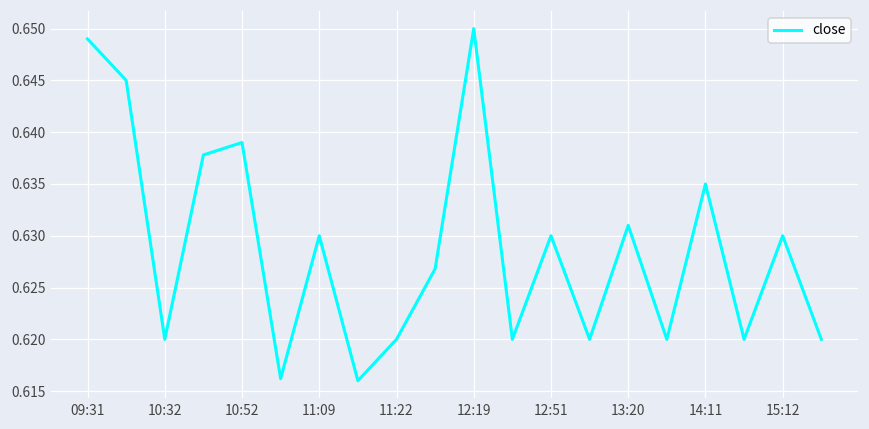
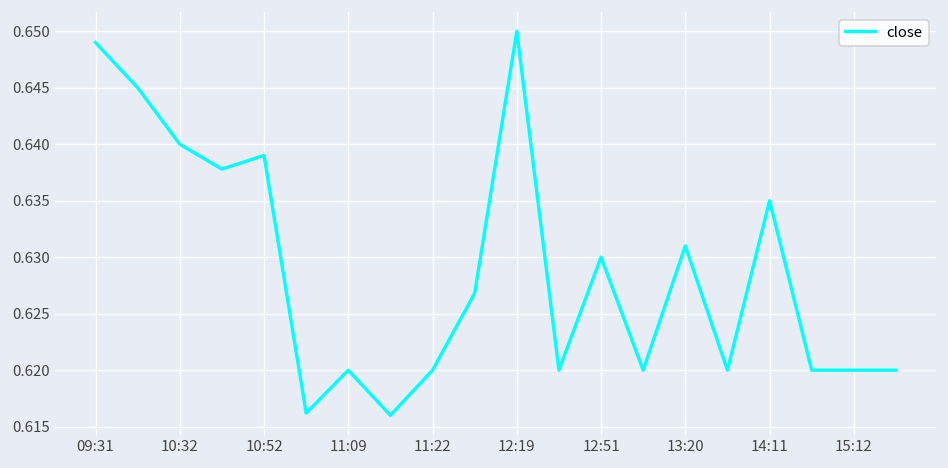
10:32: 0.62 -> 0.64
11:09: 0.63 -> 0.62
15:12: 0.63 -> 0.62
